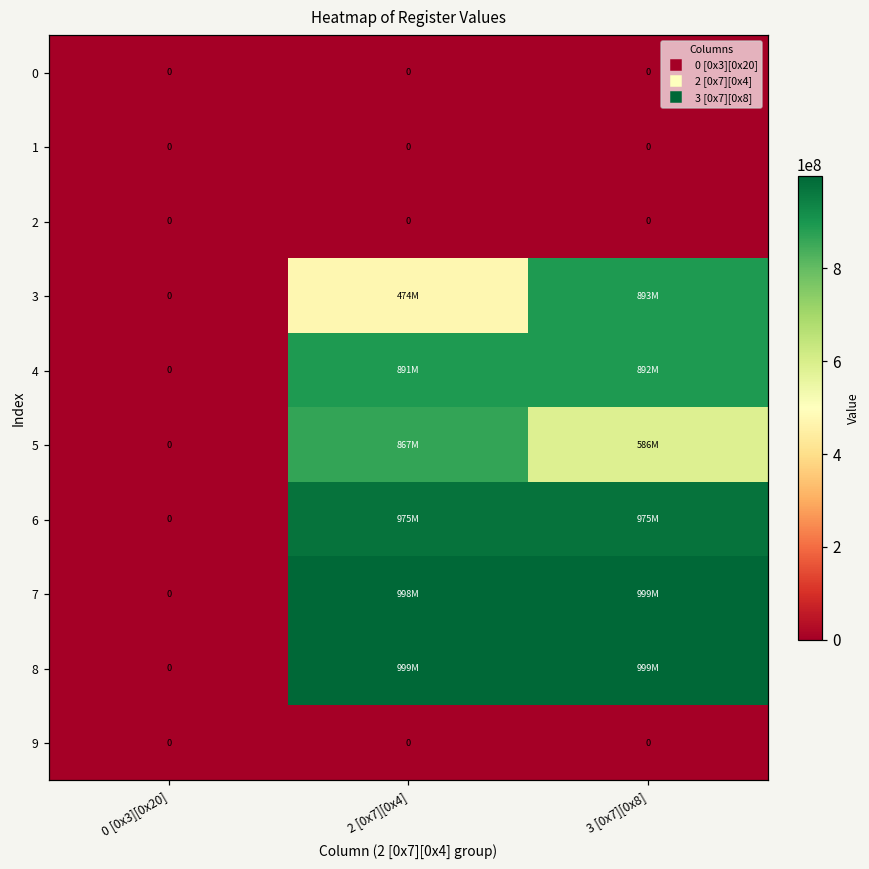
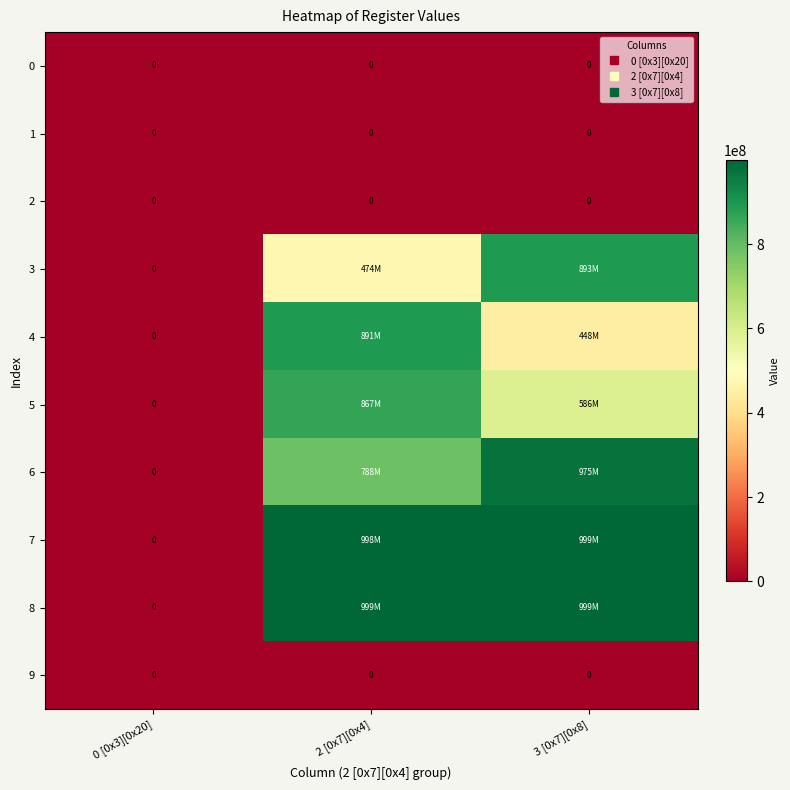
4, 3 [0x7][0x8]: 892M -> 448M
6, 2 [0x7][0x4]: 975M -> 788M
